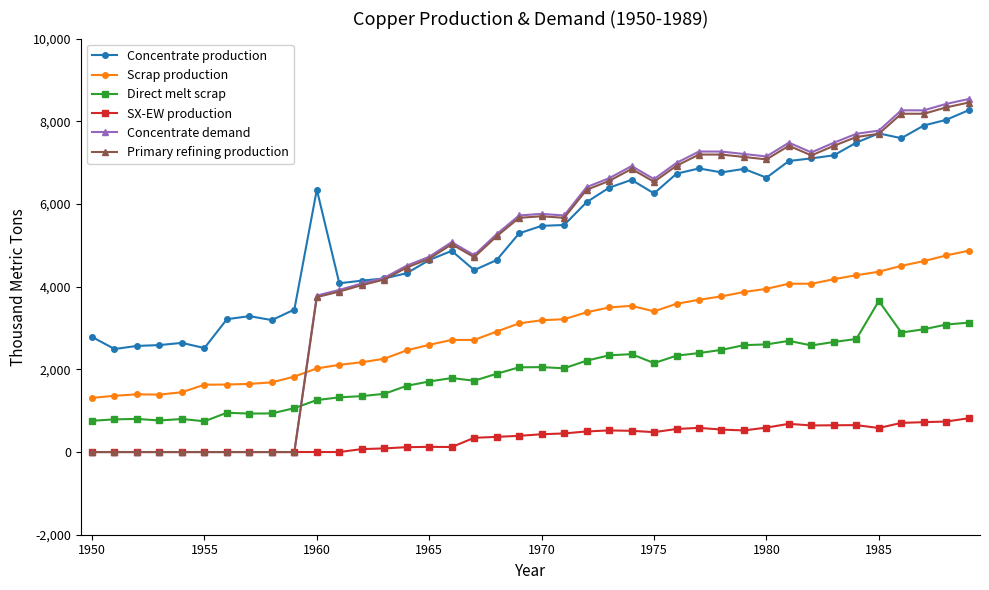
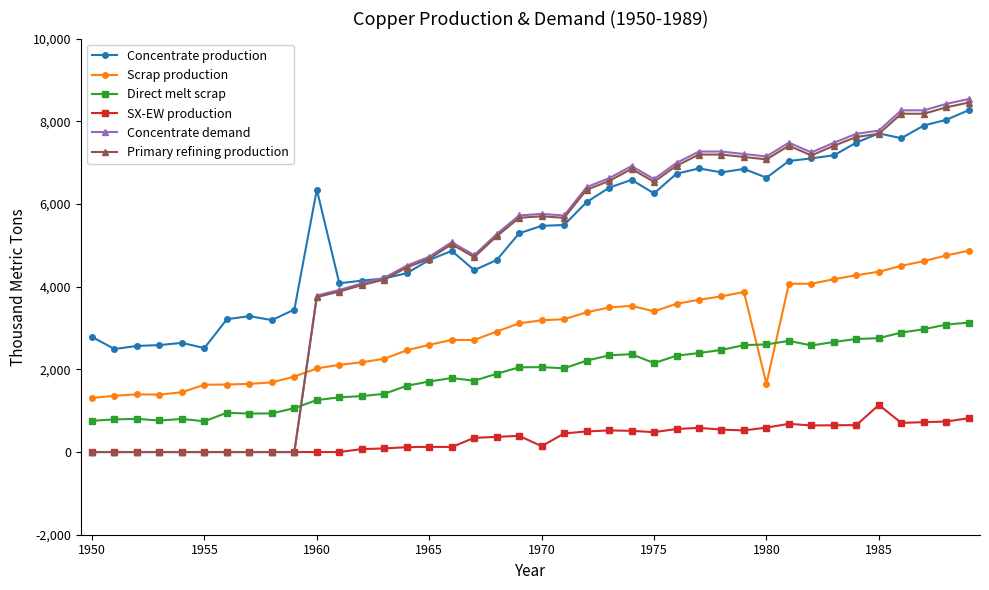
SX-EW production, 1970: 400 -> 100
Scrap production, 1980: 3,900 -> 1,600
Direct melt scrap, 1985: 3,700 -> 2,800
SX-EW production, 1985: 600 -> 1,100
